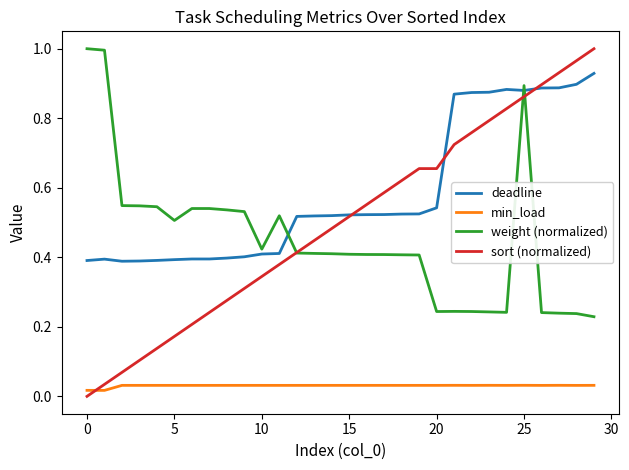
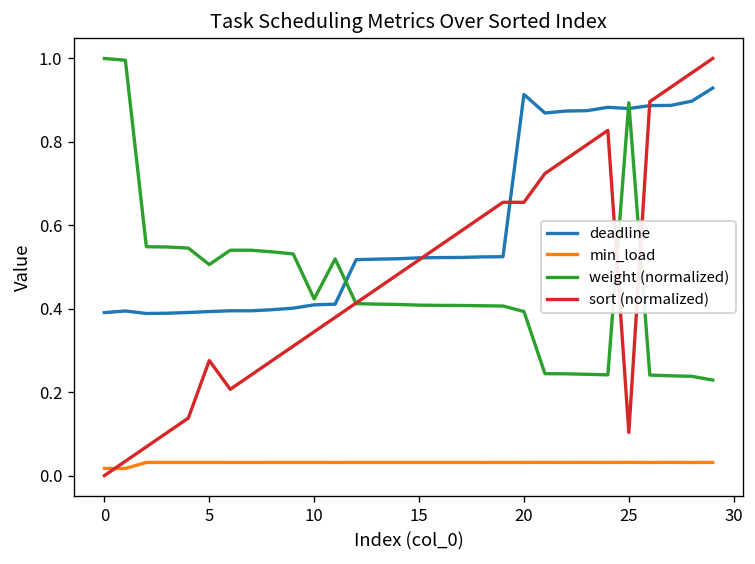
sort (normalized), 5: 0.17 -> 0.28
deadline, 20: 0.54 -> 0.91
weight (normalized), 20: 0.24 -> 0.39
sort (normalized), 25: 0.86 -> 0.10
